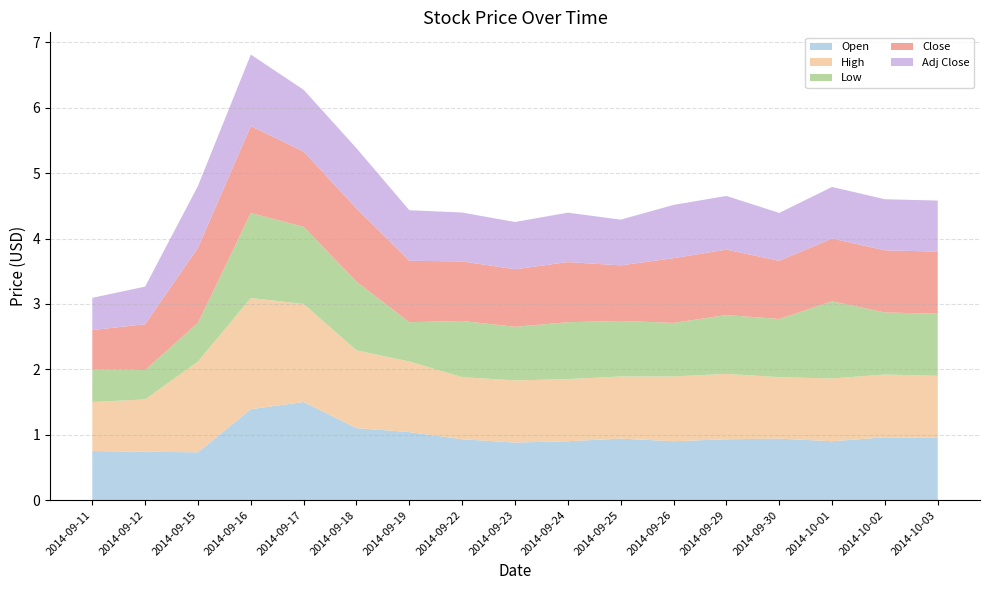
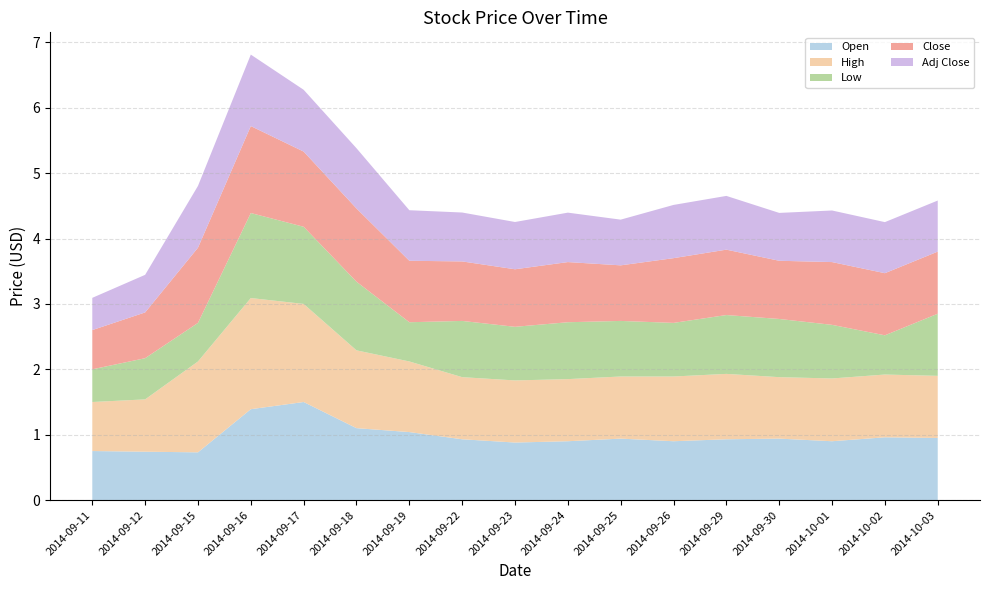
Low, 2014-09-12: 0.4 -> 0.6
Low, 2014-10-01: 1.2 -> 0.8
Low, 2014-10-02: 1.0 -> 0.6
